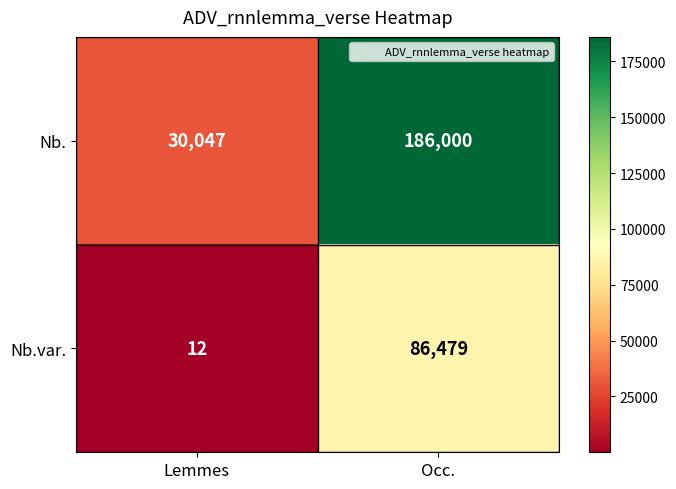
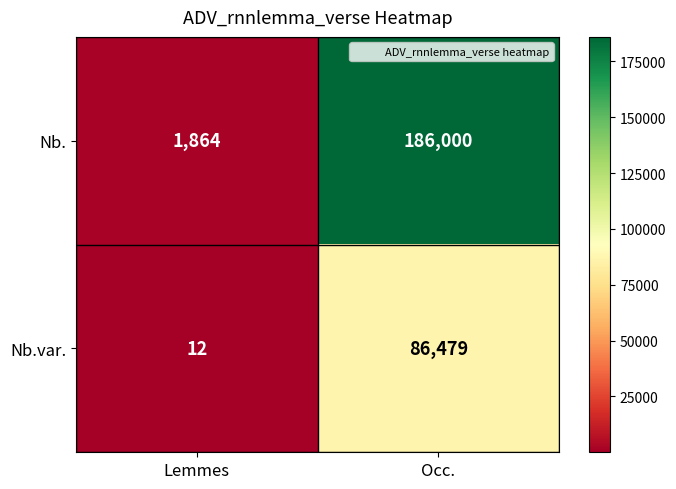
Nb., Lemmes: 30,047 -> 1,864
